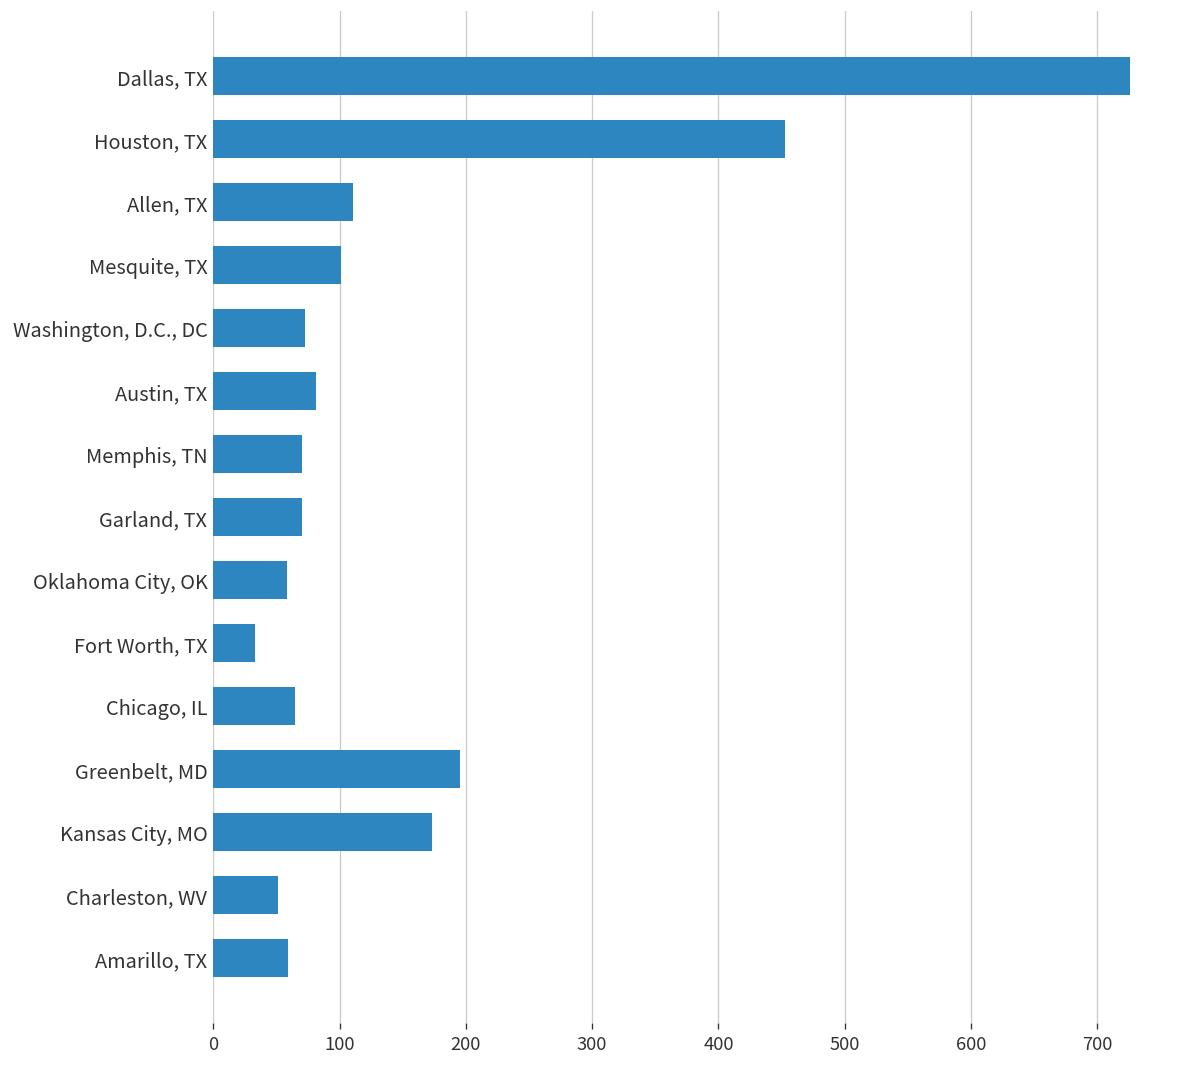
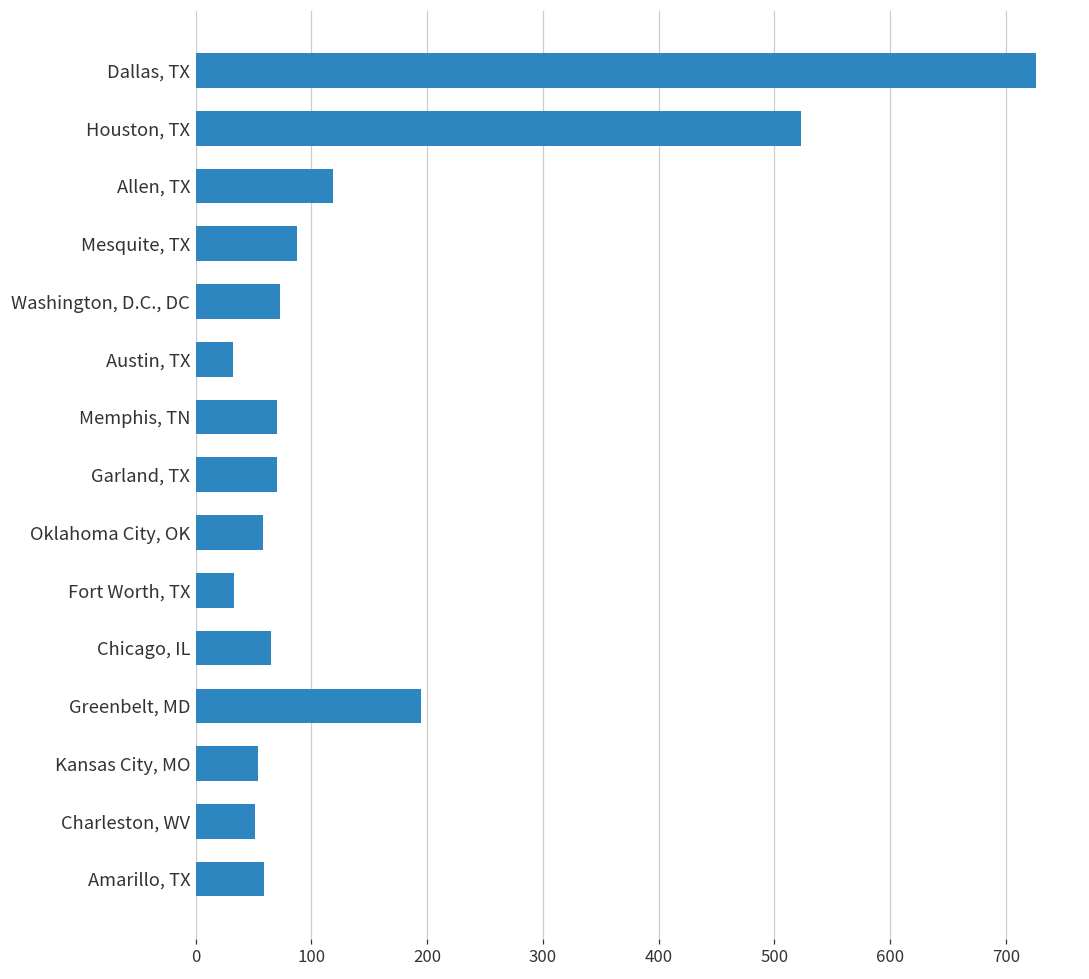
Houston, TX: 453 -> 523
Allen, TX: 111 -> 119
Mesquite, TX: 101 -> 88
Austin, TX: 81 -> 32
Kansas City, MO: 173 -> 54
